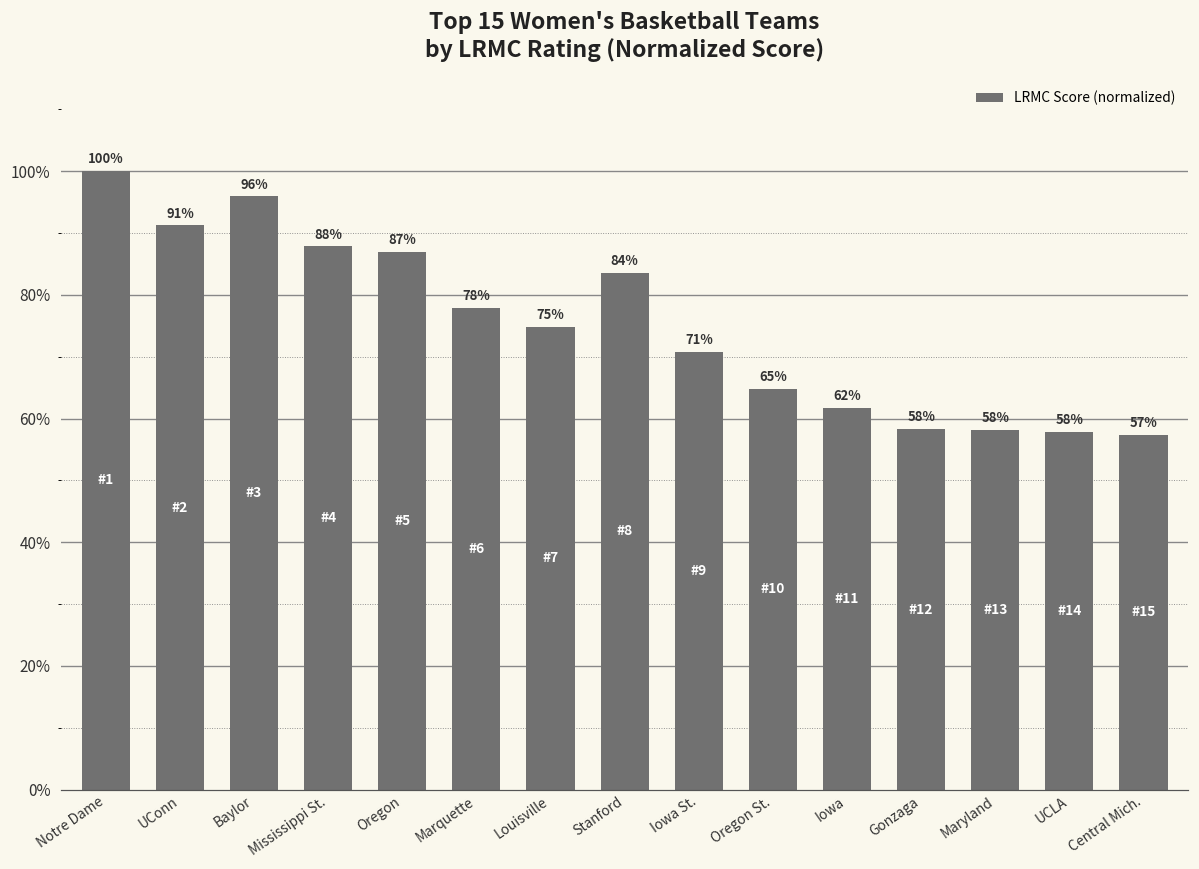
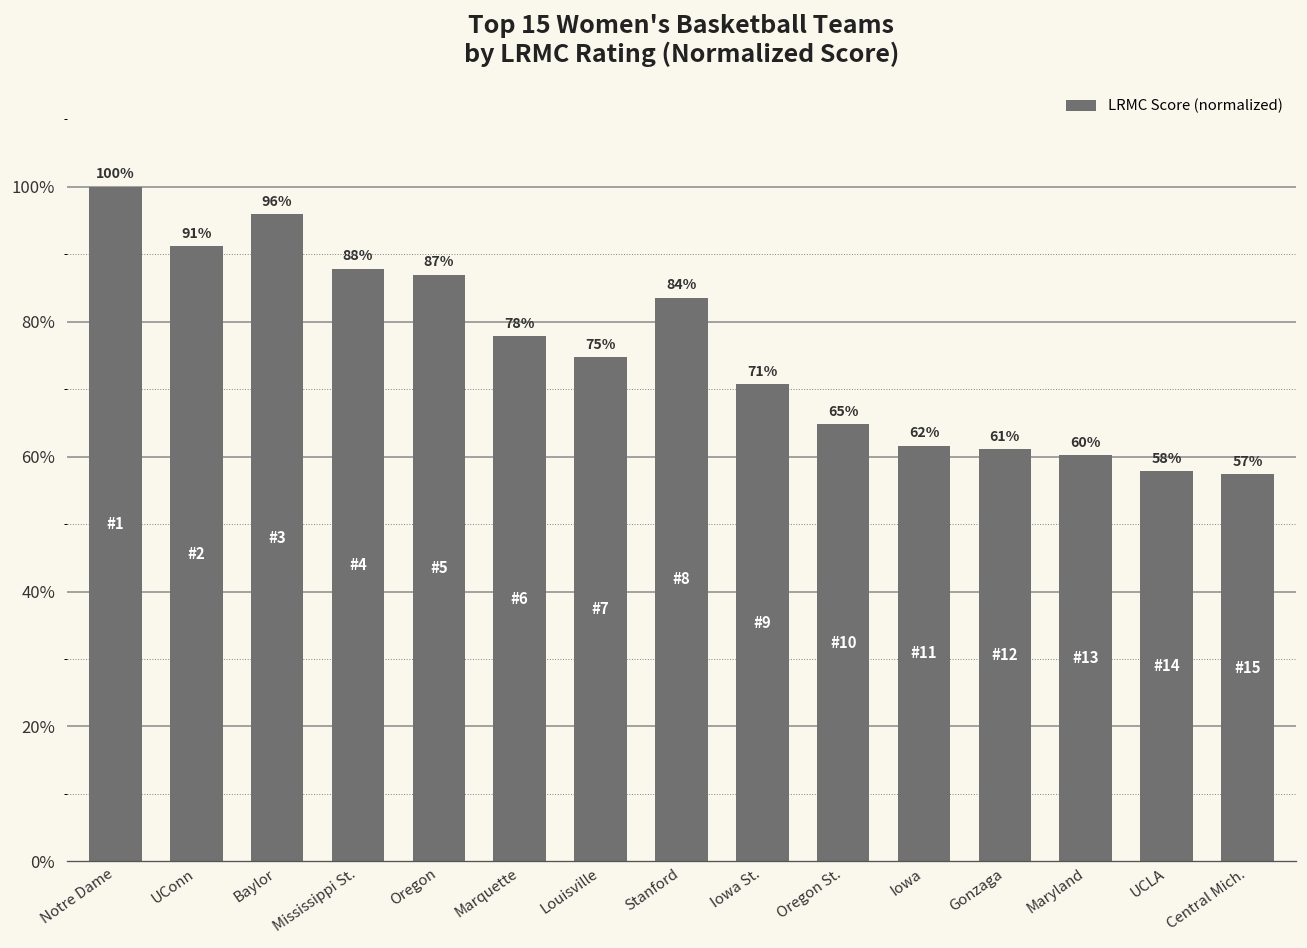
Gonzaga: 58% -> 61%
Maryland: 58% -> 60%
